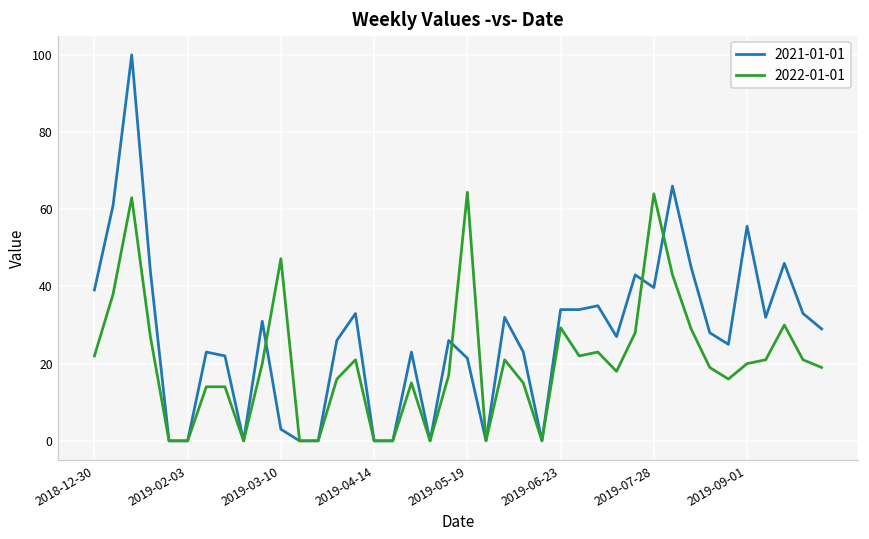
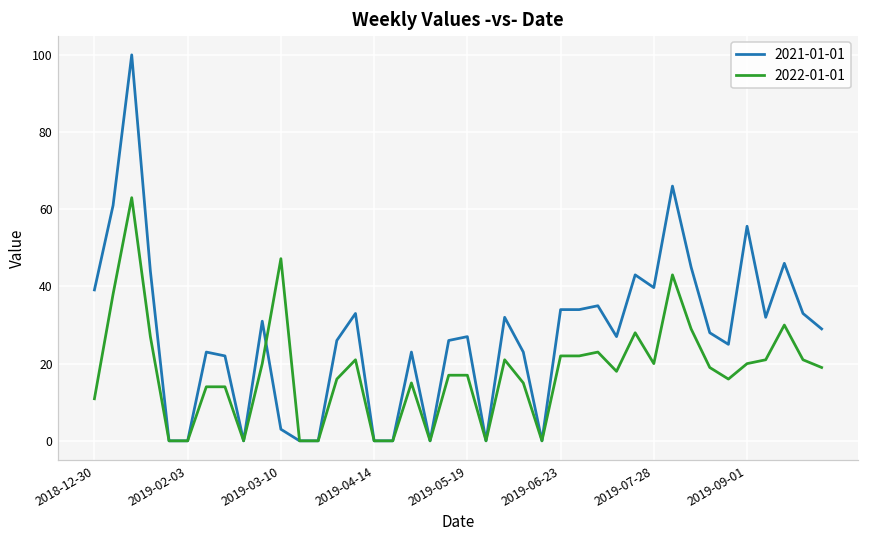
2022-01-01, 2018-12-30: 22 -> 11
2021-01-01, 2019-05-19: 21 -> 27
2022-01-01, 2019-05-19: 64 -> 17
2022-01-01, 2019-06-23: 29 -> 22
2022-01-01, 2019-07-28: 64 -> 20
